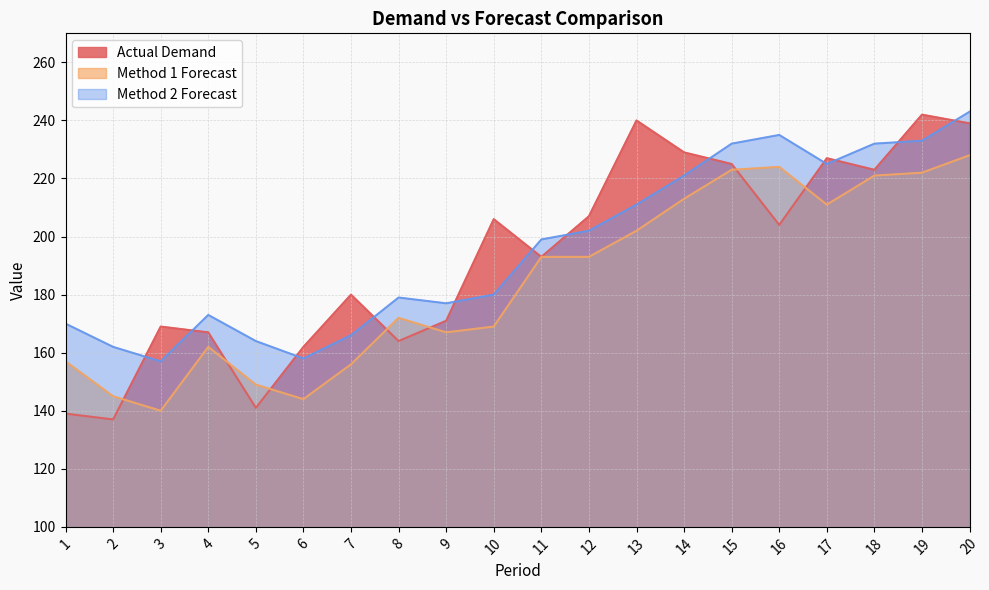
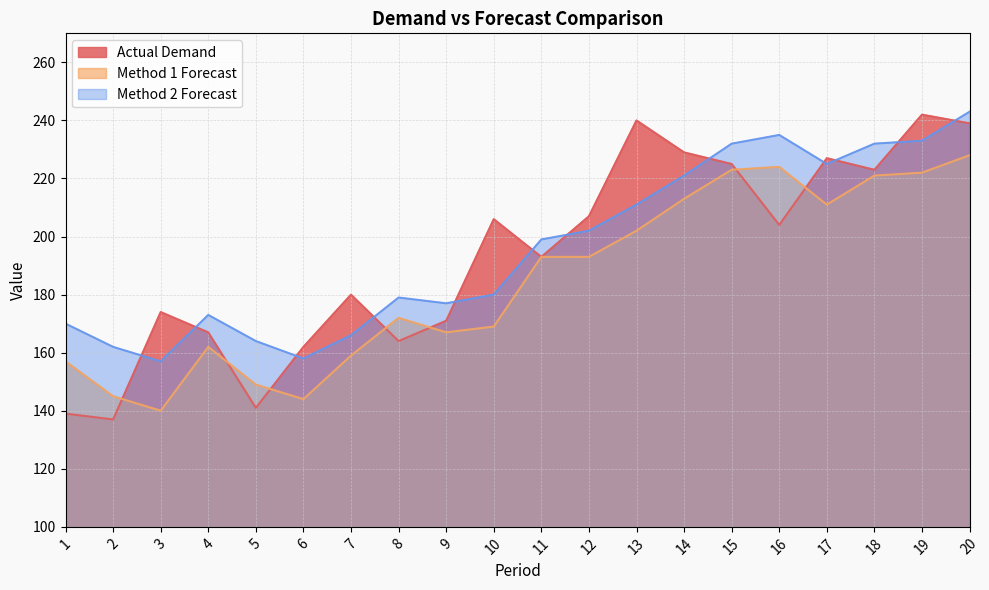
Actual Demand, 3: 169 -> 174
Method 1 Forecast, 7: 156 -> 159
